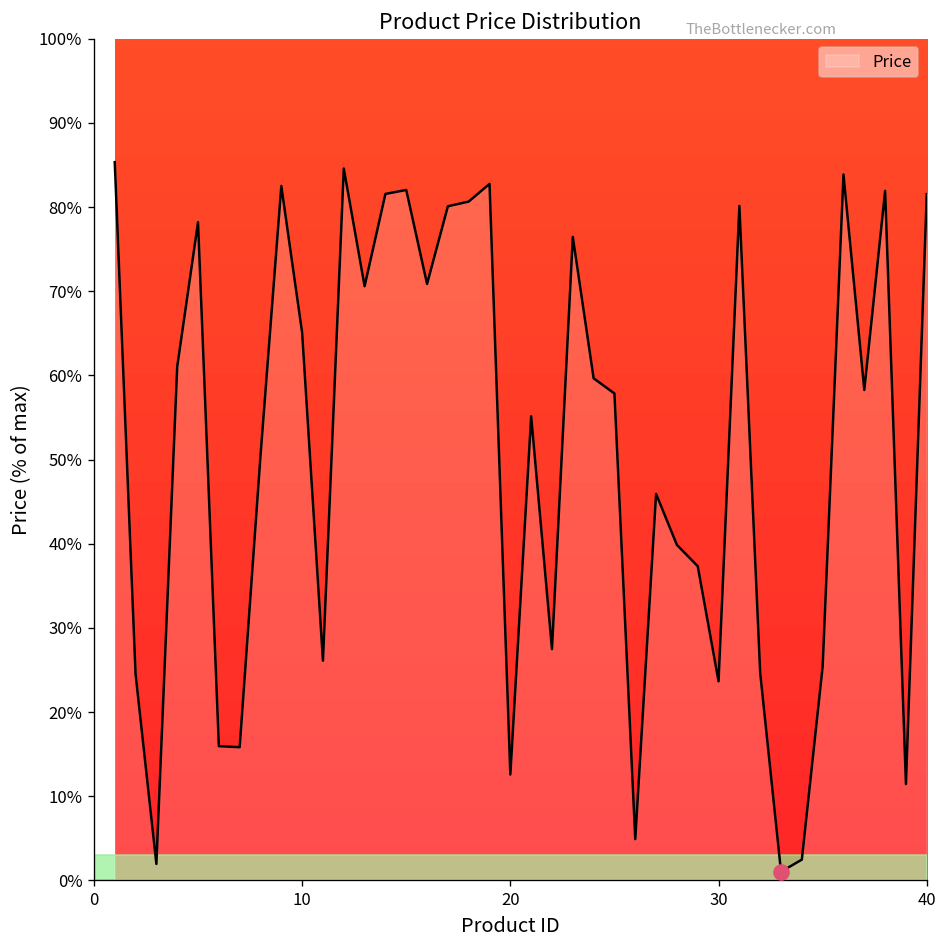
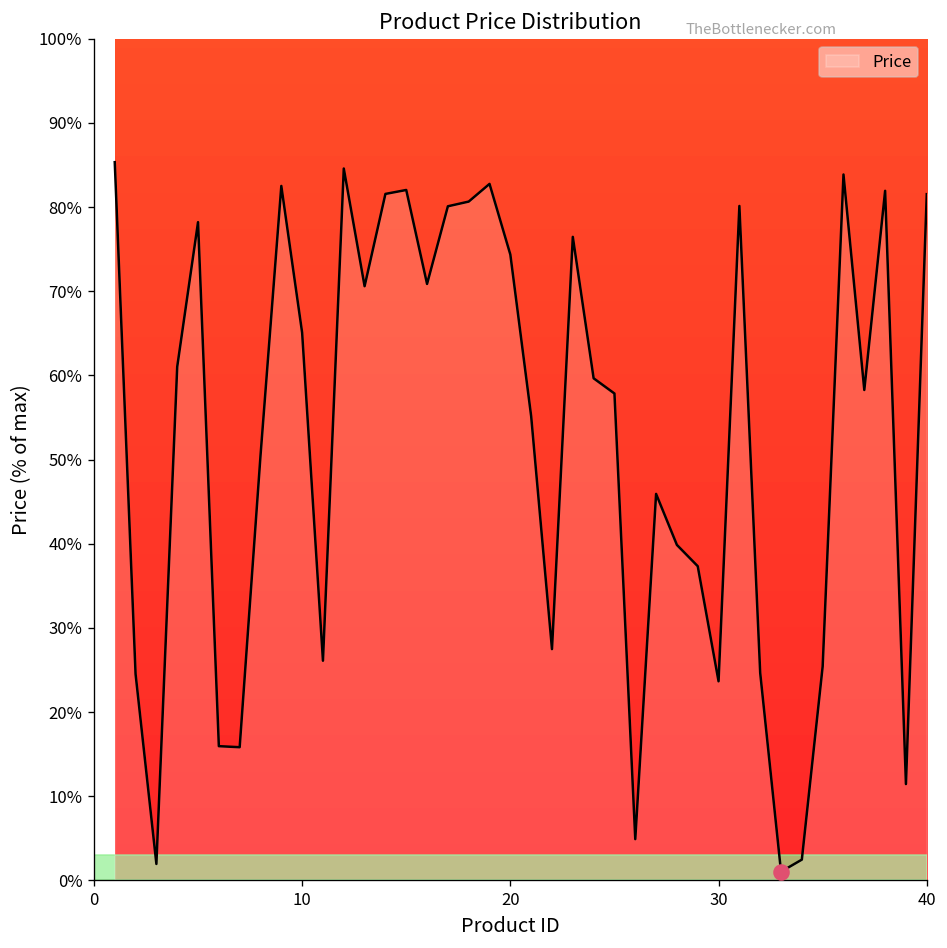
Price, 20: 13% -> 74%
